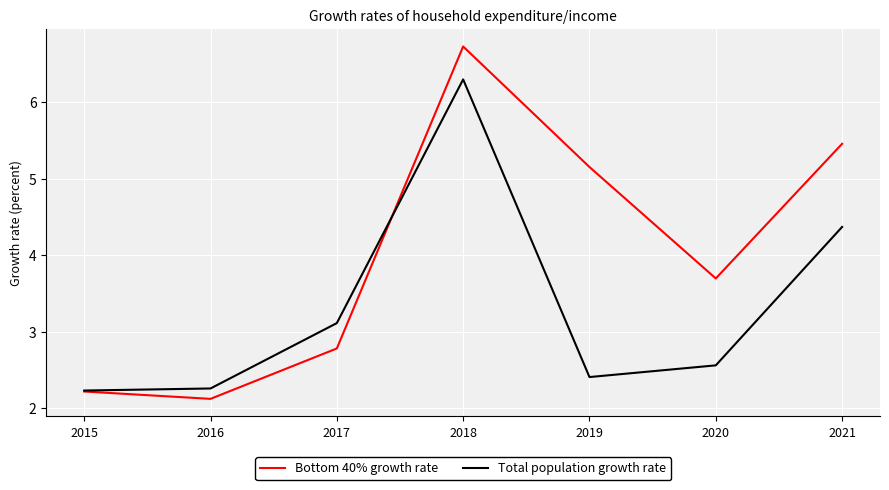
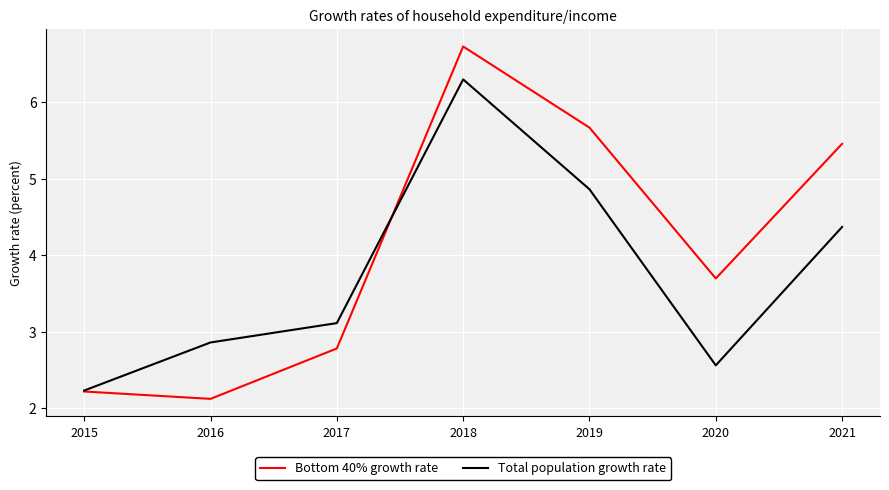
Total population growth rate, 2016: 2.3 -> 2.9
Bottom 40% growth rate, 2019: 5.2 -> 5.7
Total population growth rate, 2019: 2.4 -> 4.9
